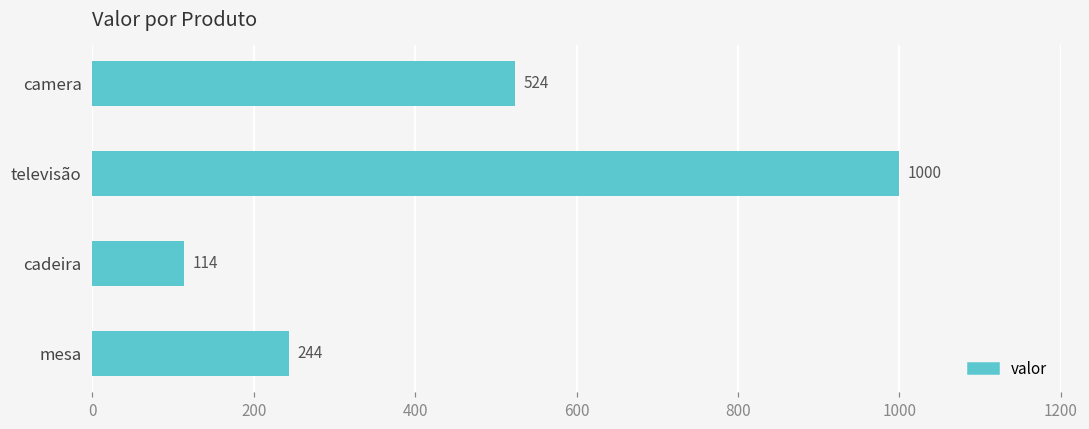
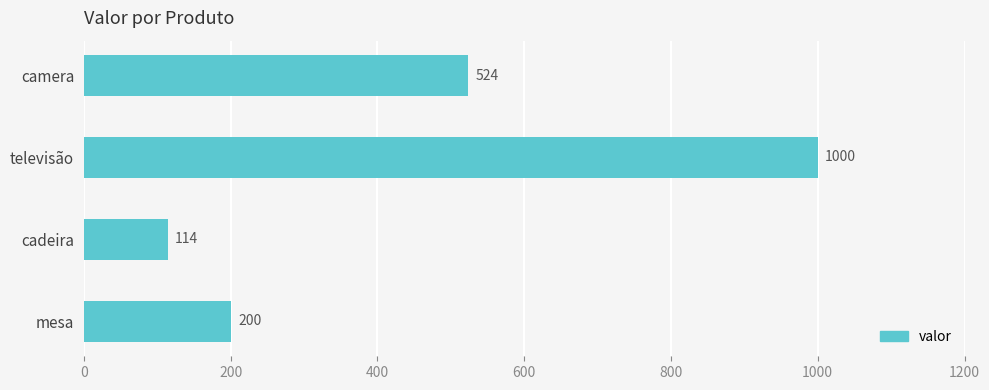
mesa: 244 -> 200
